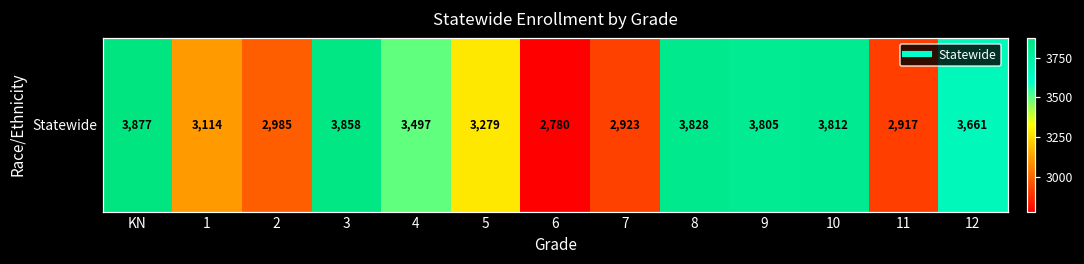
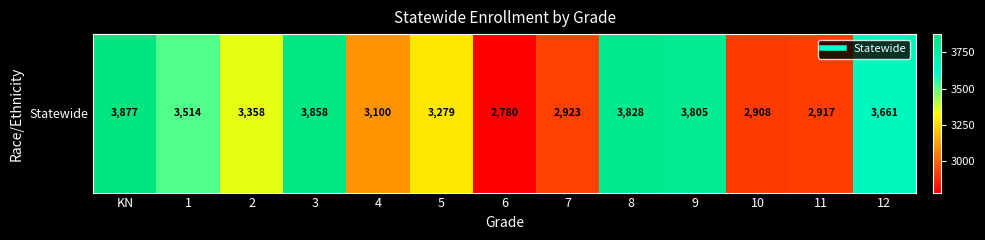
Statewide, 1: 3,114 -> 3,514
Statewide, 2: 2,985 -> 3,358
Statewide, 4: 3,497 -> 3,100
Statewide, 10: 3,812 -> 2,908
